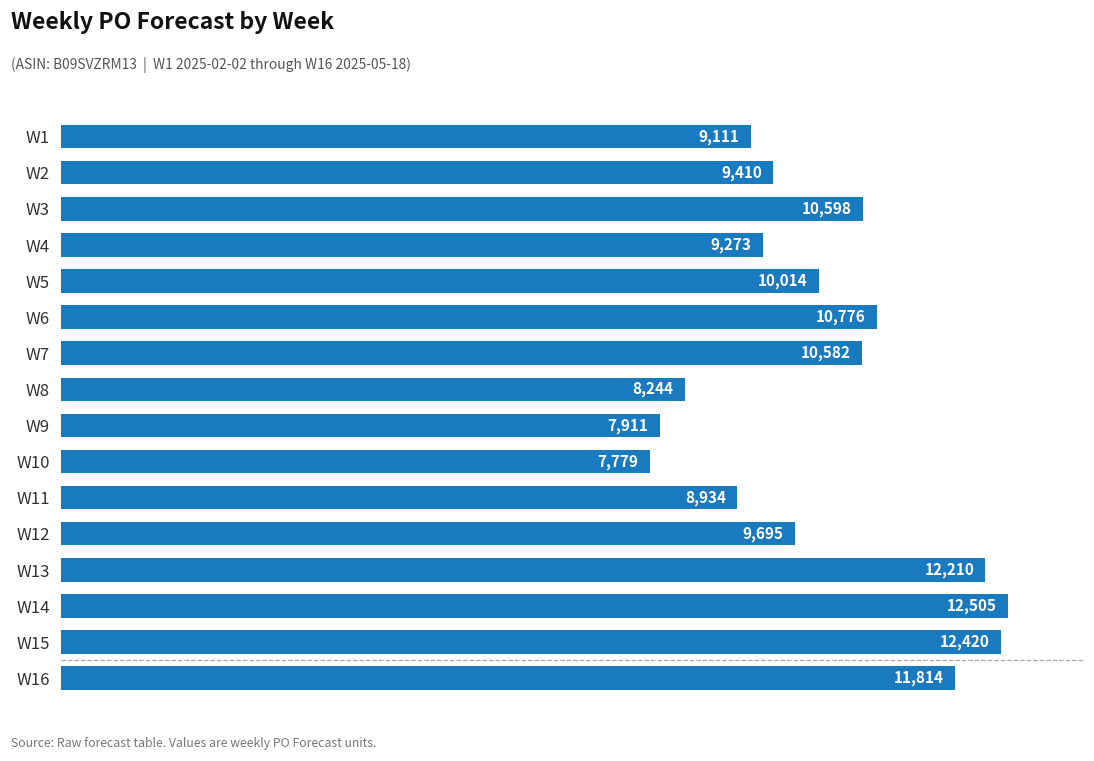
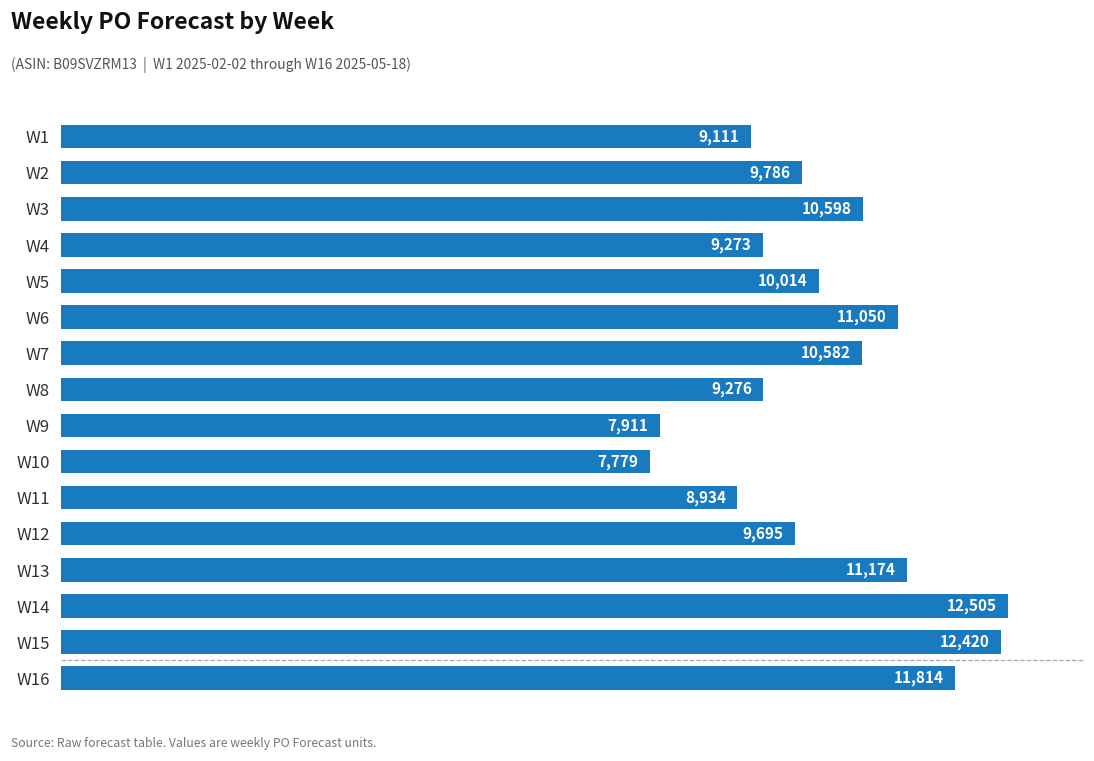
W2: 9,410 -> 9,786
W6: 10,776 -> 11,050
W8: 8,244 -> 9,276
W13: 12,210 -> 11,174
